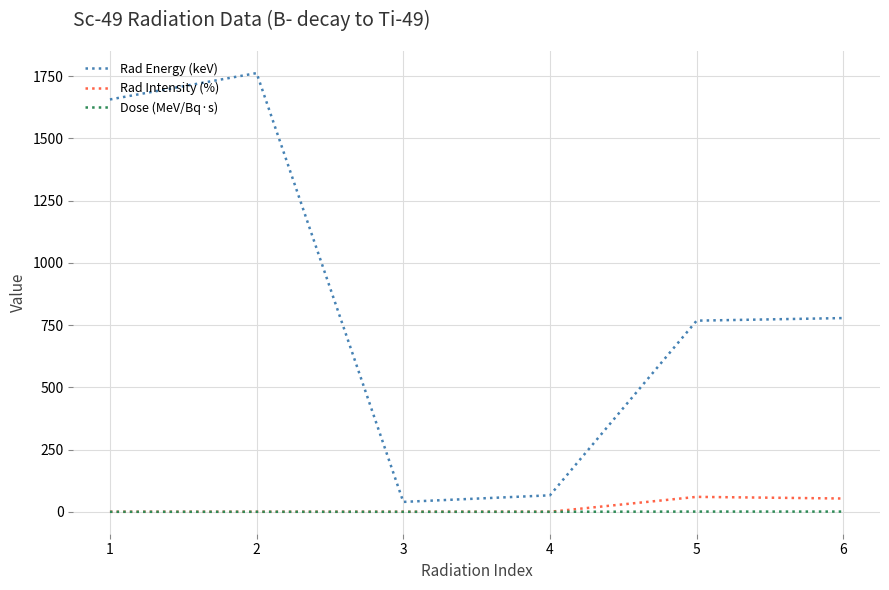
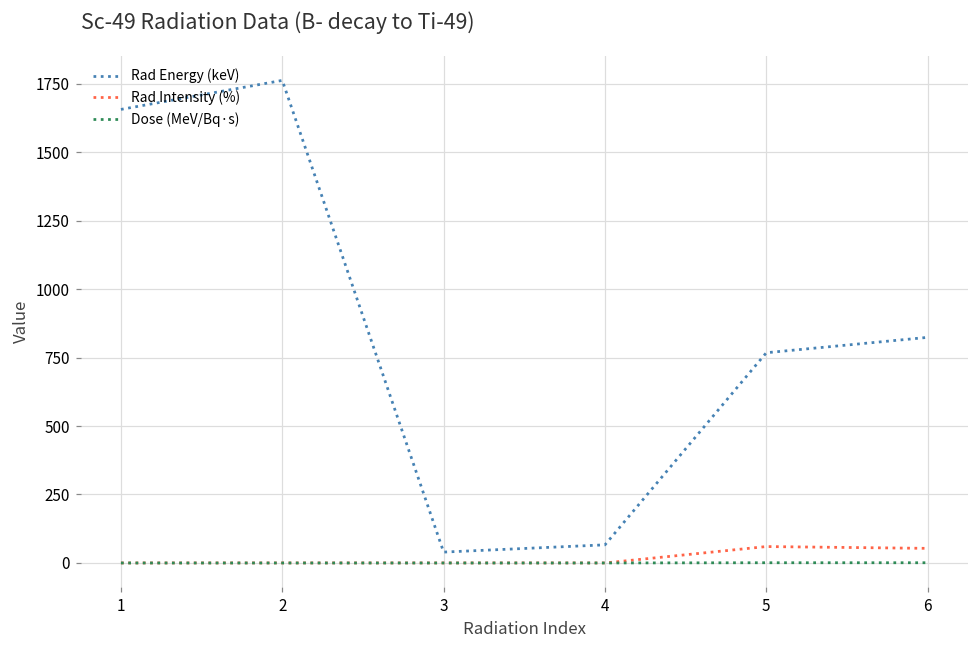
Rad Energy (keV), 6: 780 -> 820
